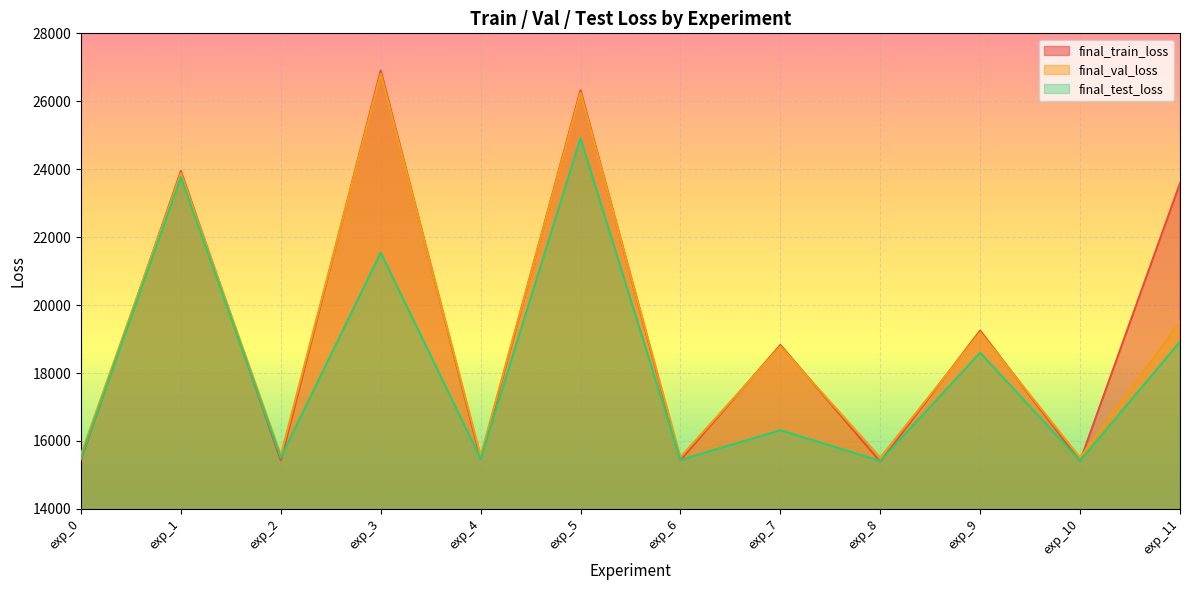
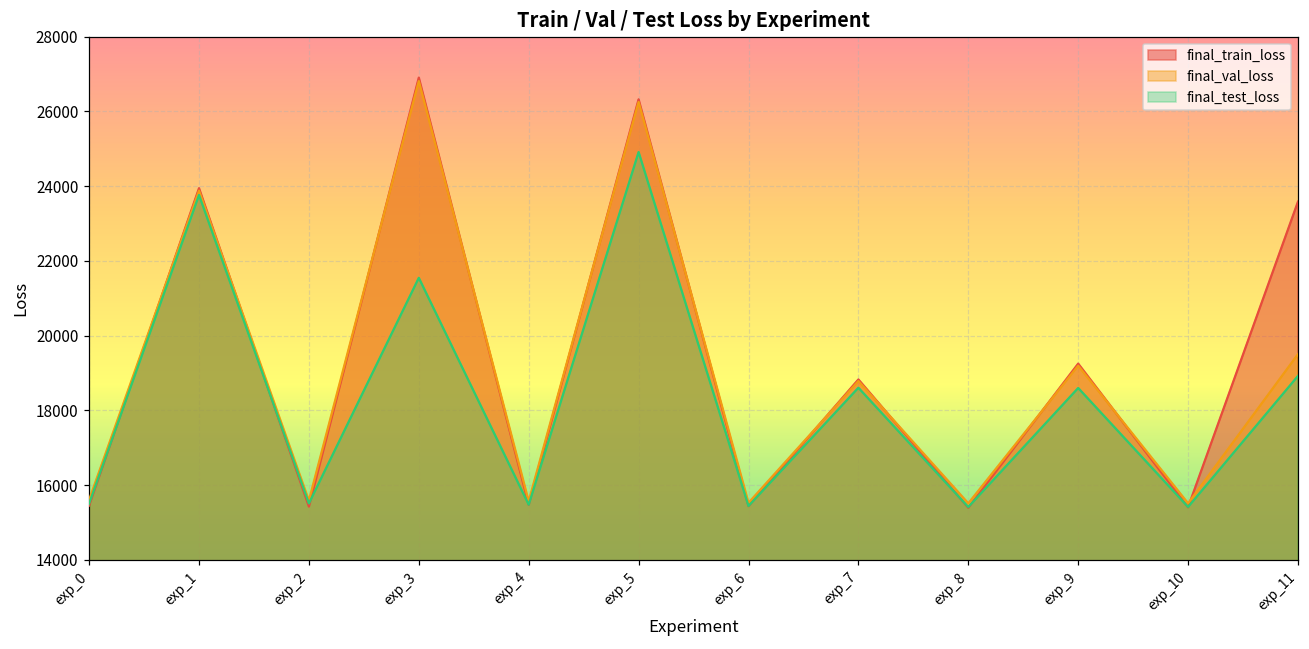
final_test_loss, exp_7: 16300 -> 18600
